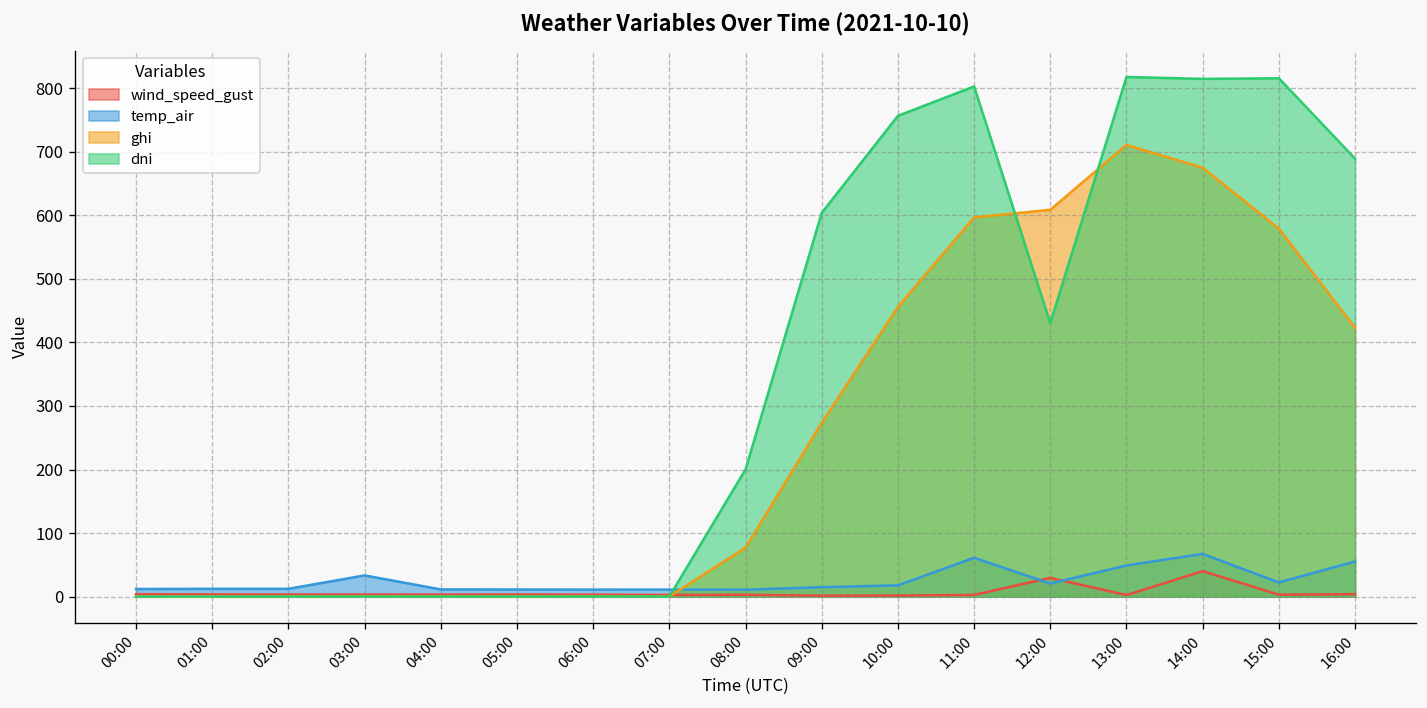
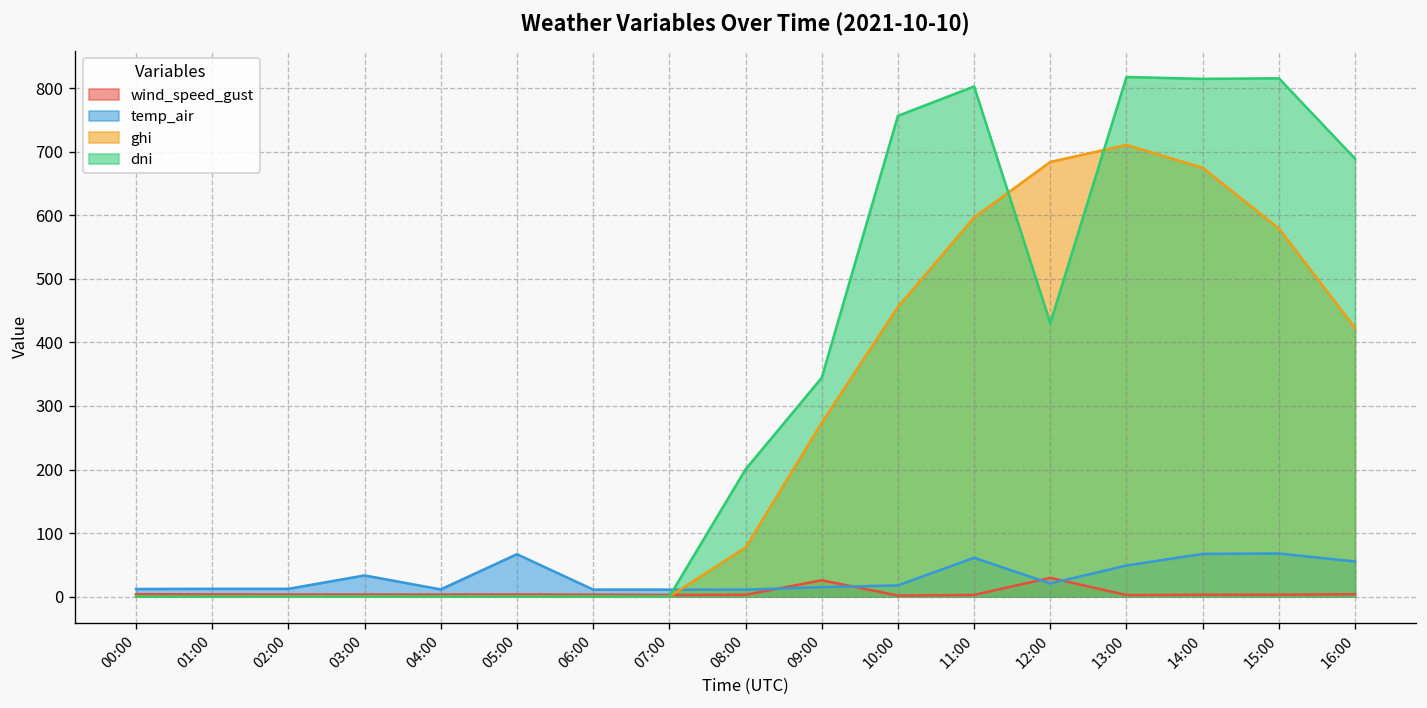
temp_air, 05:00: 10 -> 70
wind_speed_gust, 09:00: 0 -> 30
dni, 09:00: 600 -> 340
ghi, 12:00: 610 -> 680
wind_speed_gust, 14:00: 40 -> 0
temp_air, 15:00: 20 -> 70
